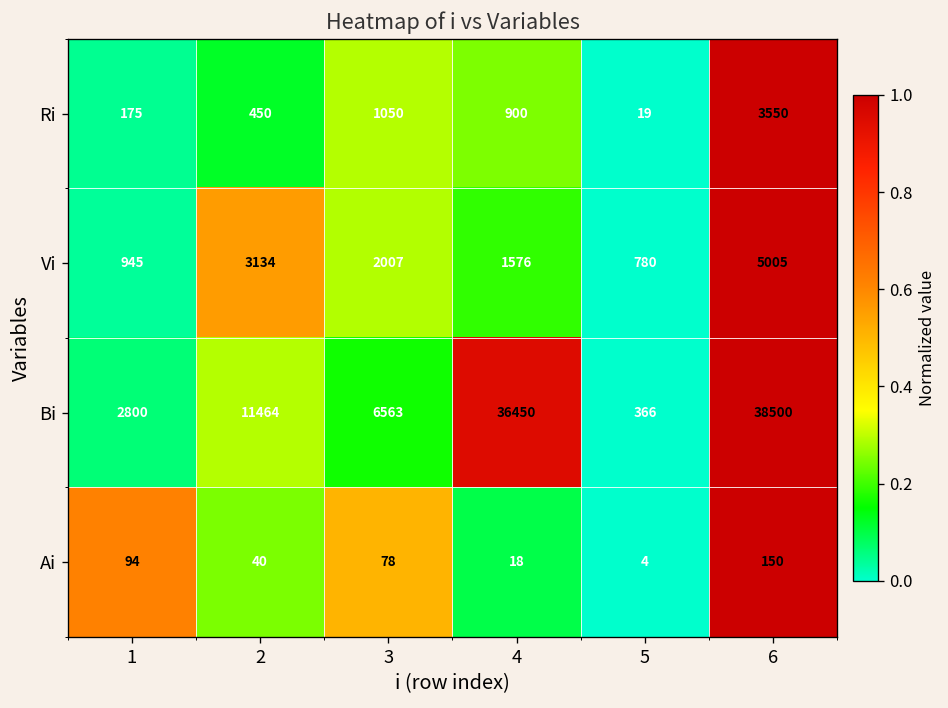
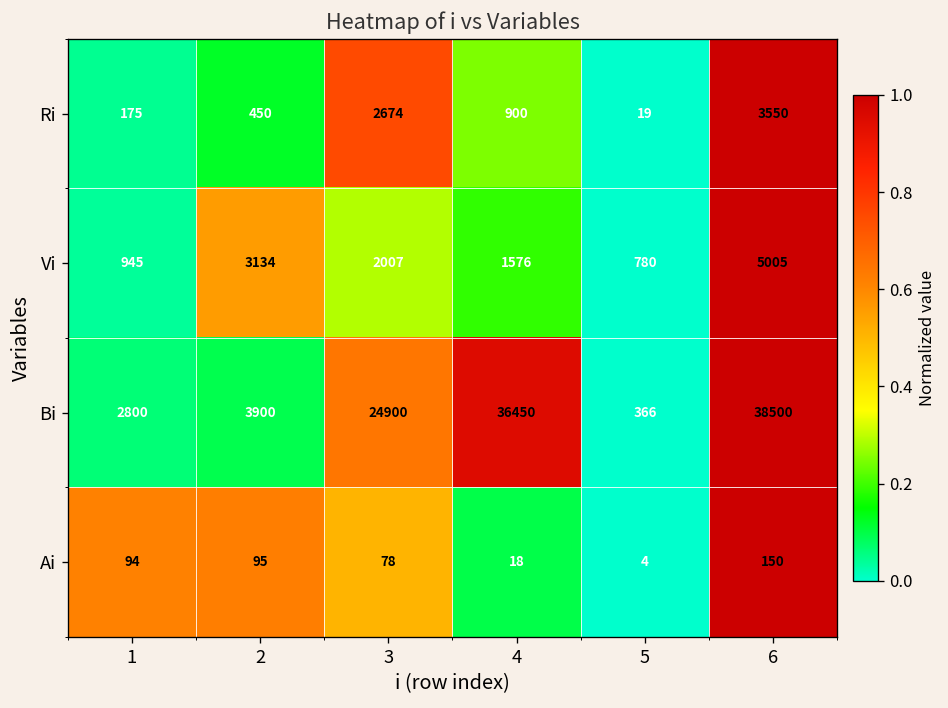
Ri, 3: 1050 -> 2674
Bi, 2: 11464 -> 3900
Bi, 3: 6563 -> 24900
Ai, 2: 40 -> 95
